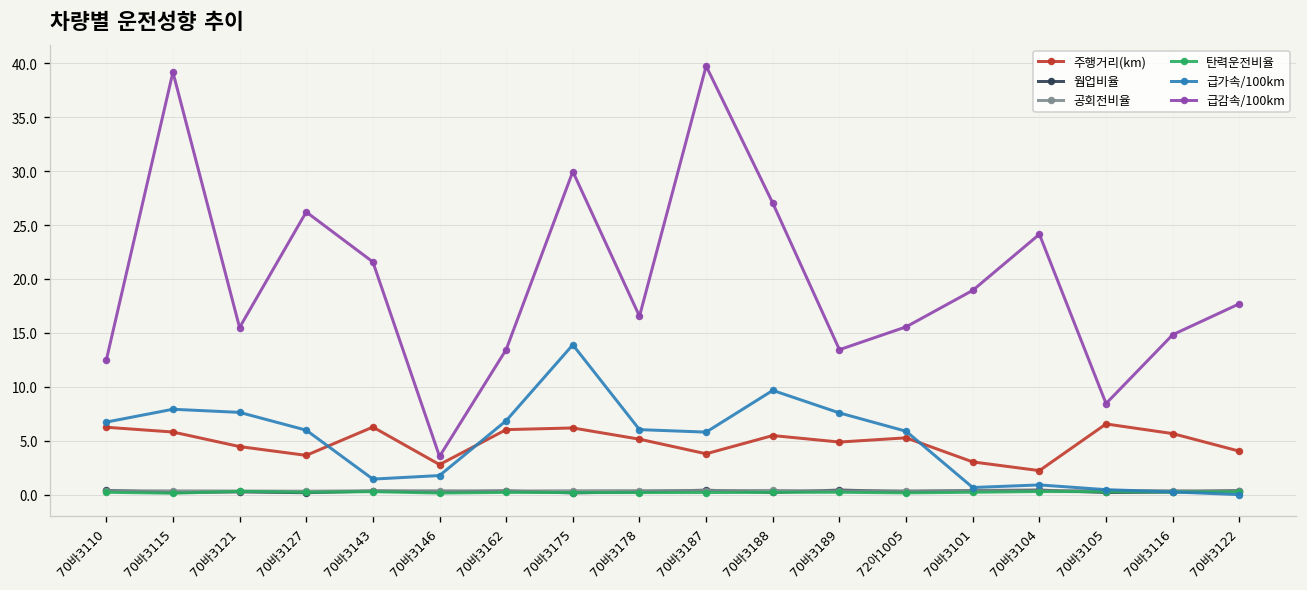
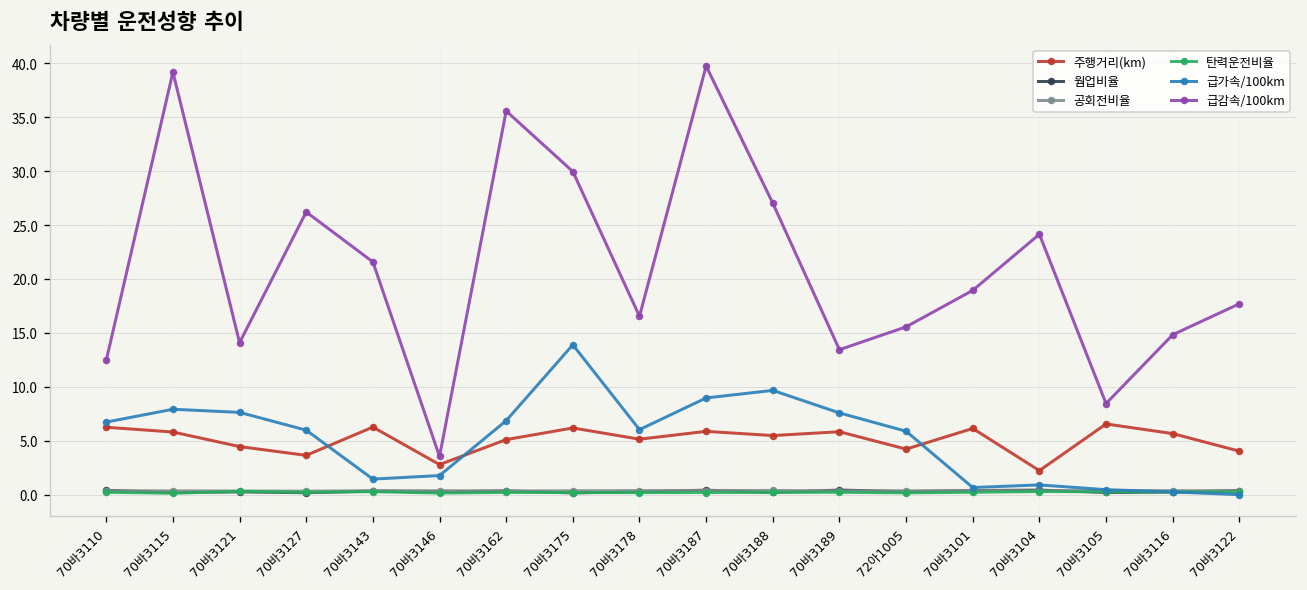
급감속/100km, 70바3121: 16 -> 14
주행거리(km), 70바3162: 6 -> 5
급감속/100km, 70바3162: 13 -> 36
주행거리(km), 70바3187: 4 -> 6
급가속/100km, 70바3187: 6 -> 9
주행거리(km), 70바3189: 5 -> 6
주행거리(km), 72아1005: 5 -> 4
주행거리(km), 70바3101: 3 -> 6
